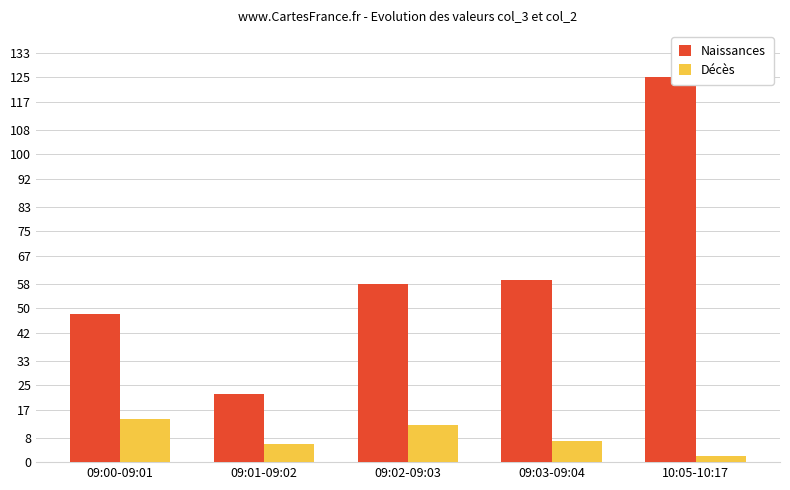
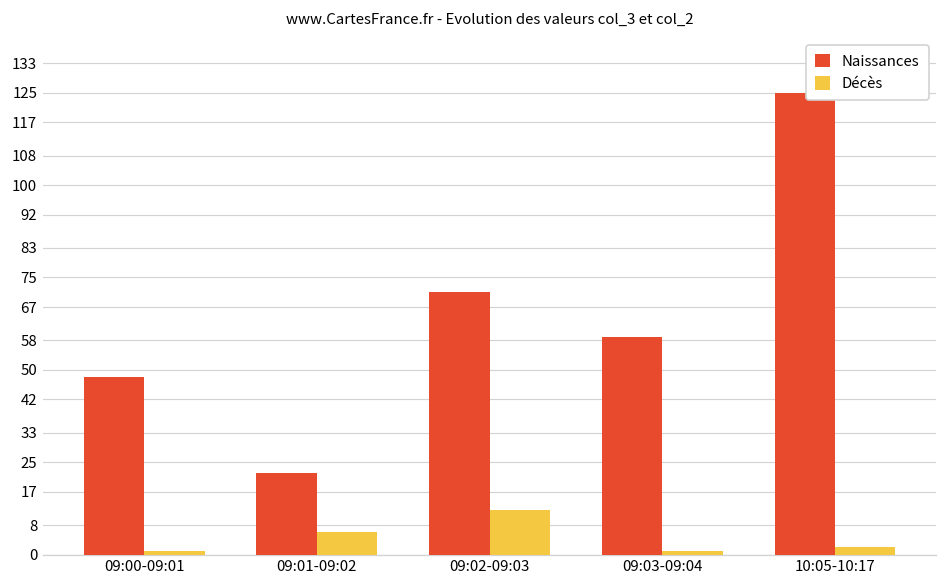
Décès, 09:00-09:01: 14 -> 1
Naissances, 09:02-09:03: 58 -> 71
Décès, 09:03-09:04: 7 -> 1
